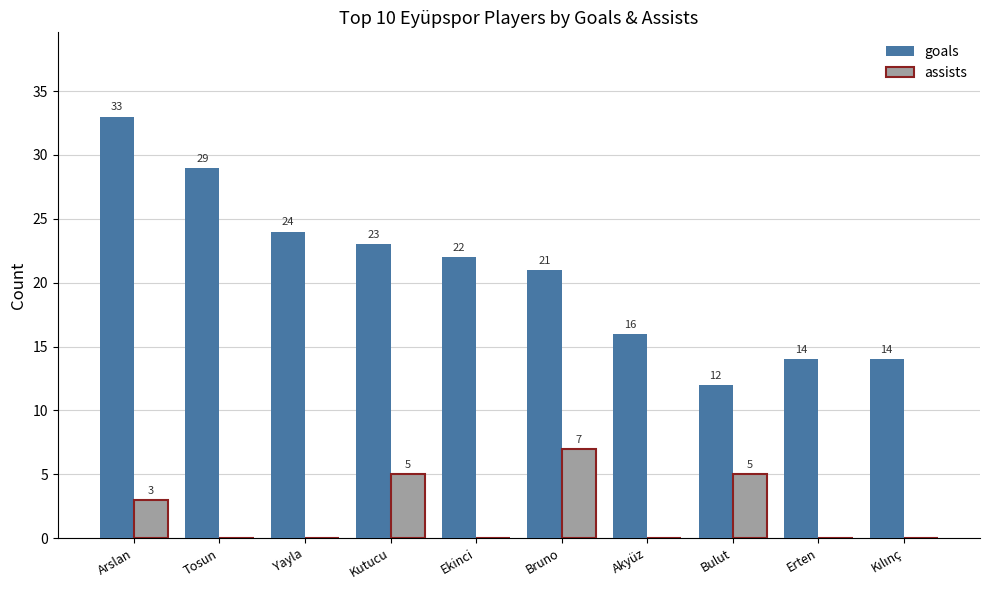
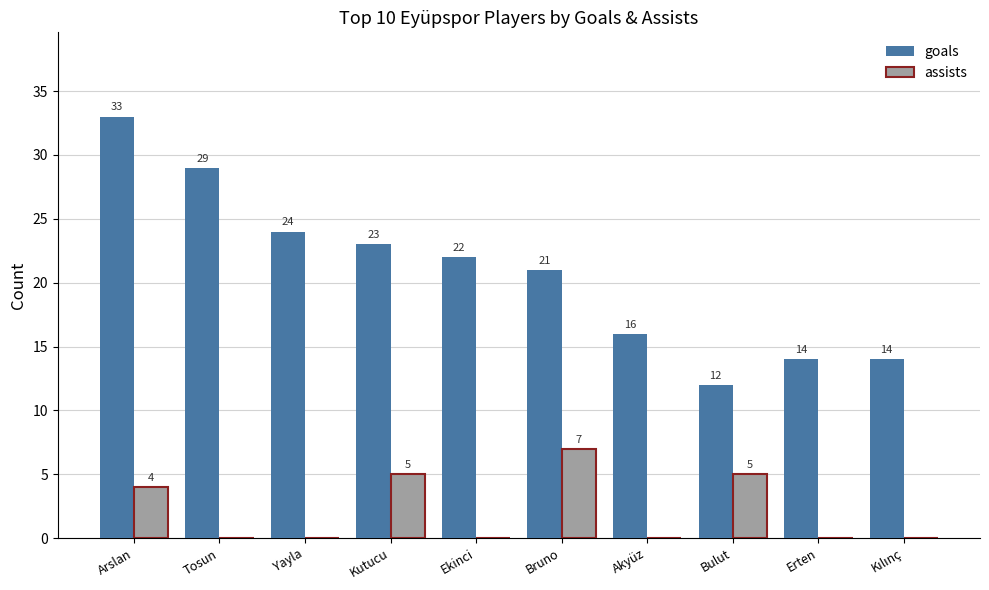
assists, Arslan: 3 -> 4
